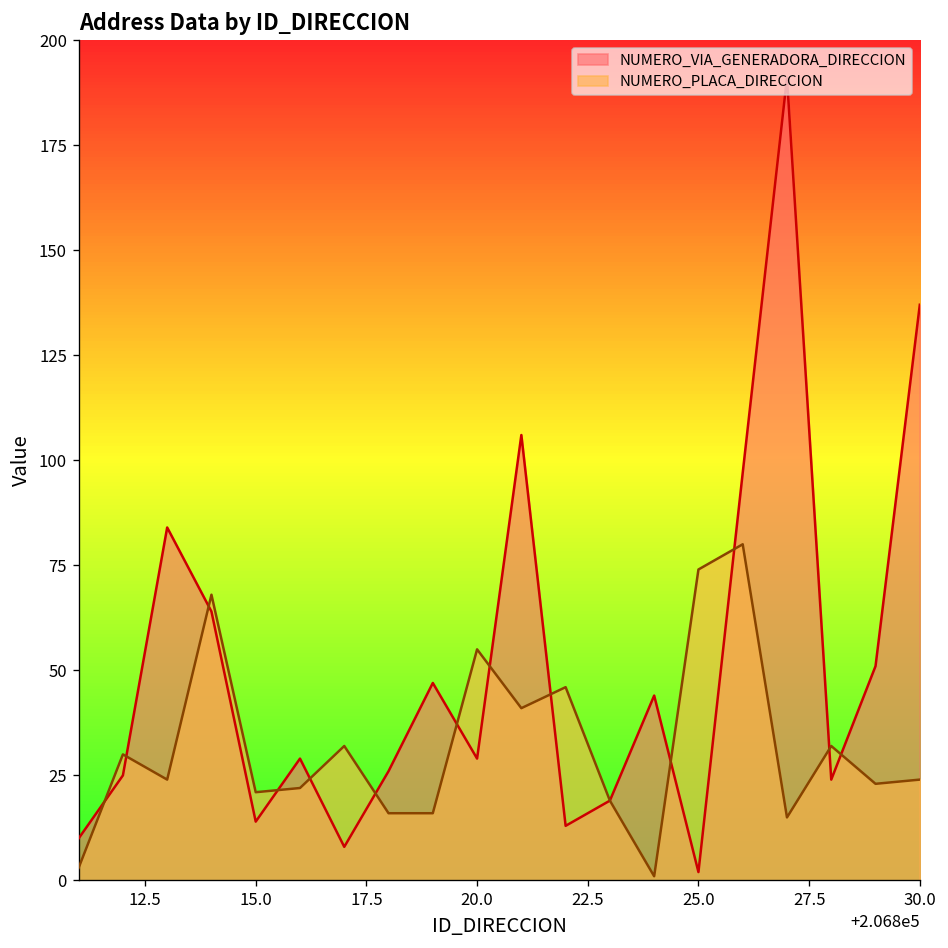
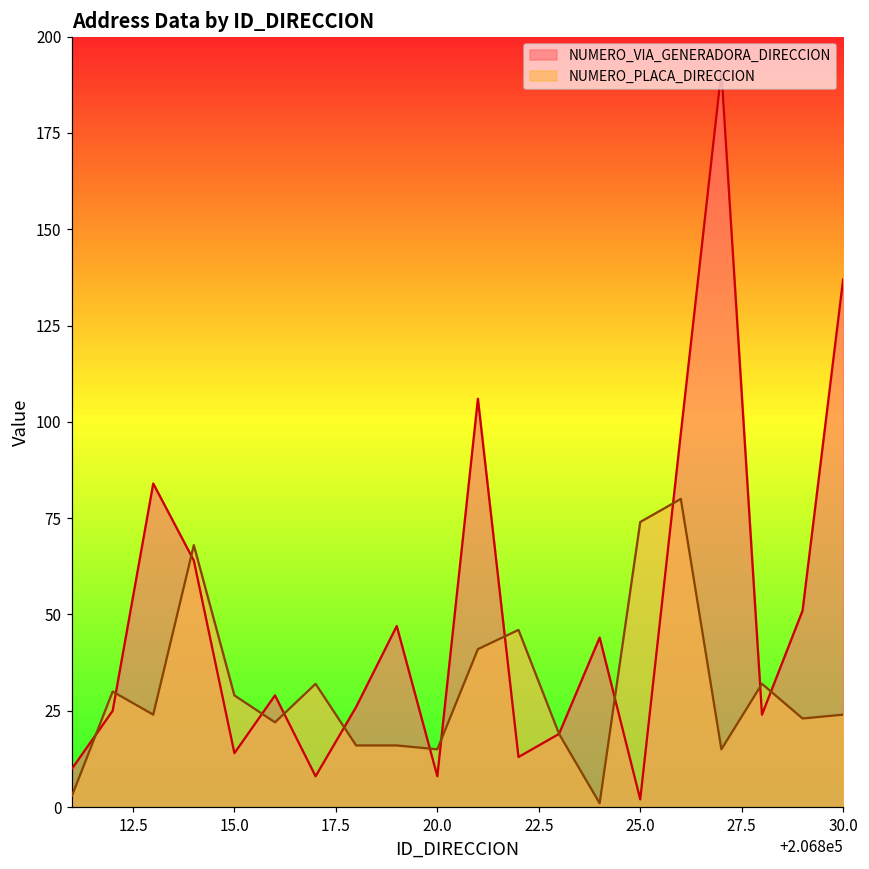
NUMERO_PLACA_DIRECCION, 15.0: 21 -> 29
NUMERO_VIA_GENERADORA_DIRECCION, 20.0: 29 -> 8
NUMERO_PLACA_DIRECCION, 20.0: 55 -> 15
